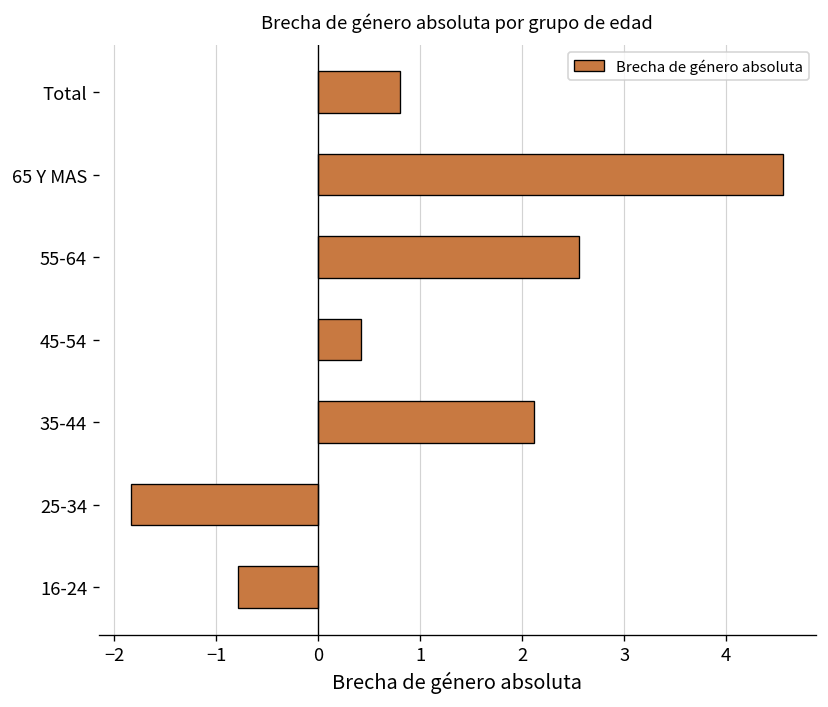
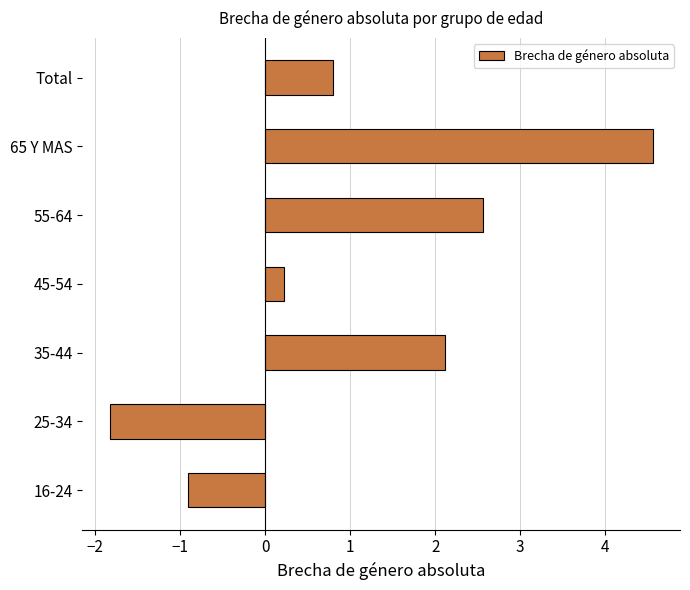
45-54: 0.4 -> 0.2
16-24: -0.8 -> -0.9
